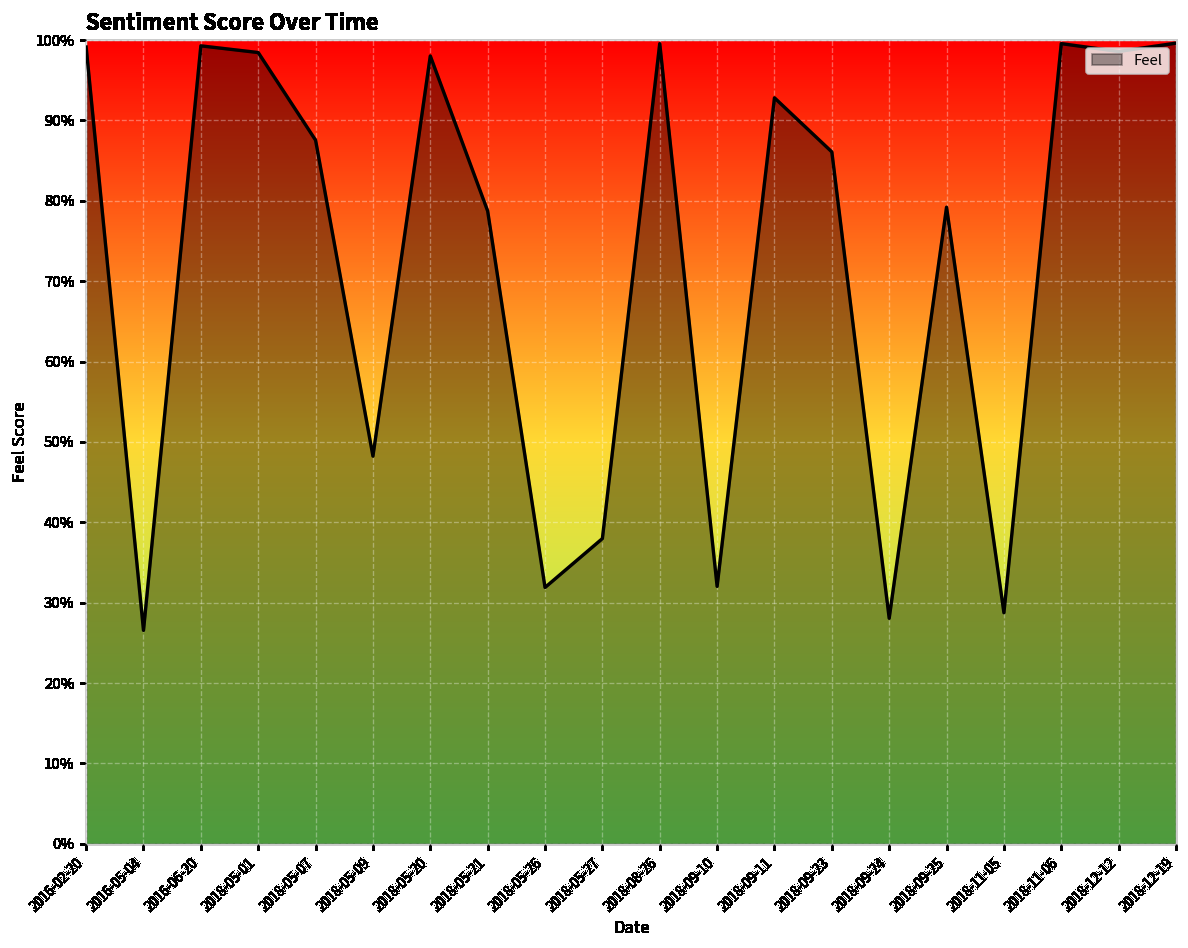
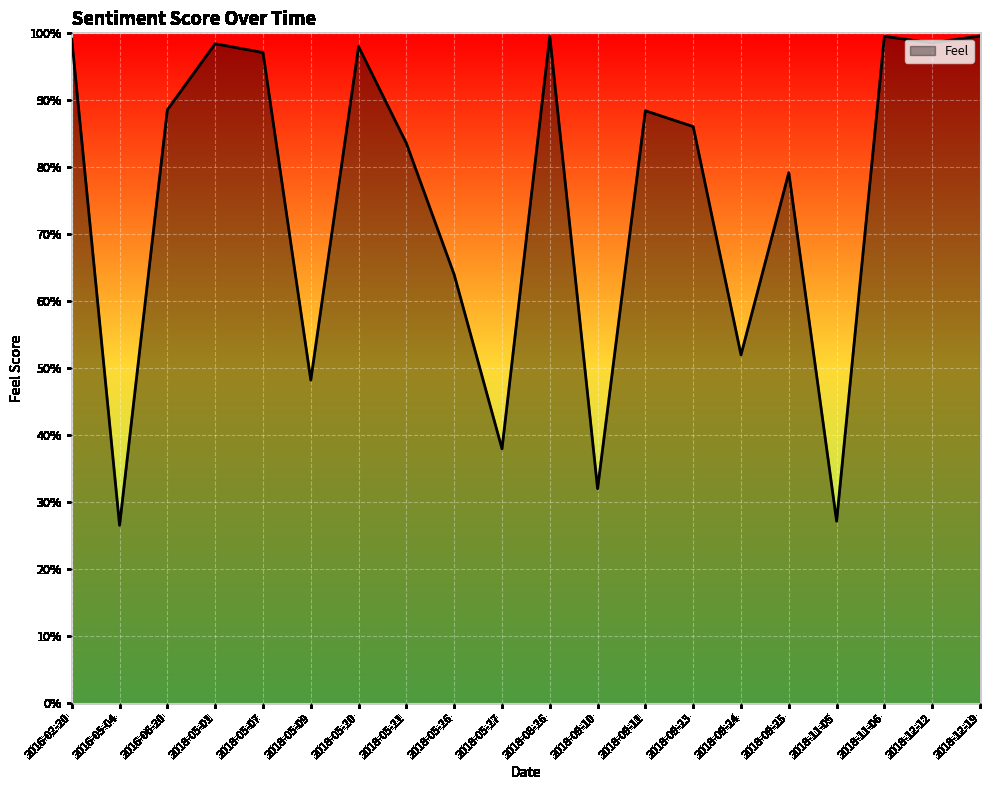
2016-06-20: 99% -> 89%
2018-05-07: 88% -> 97%
2018-05-21: 79% -> 84%
2018-05-26: 32% -> 64%
2018-09-11: 93% -> 88%
2018-09-24: 28% -> 52%
2018-11-05: 29% -> 27%
